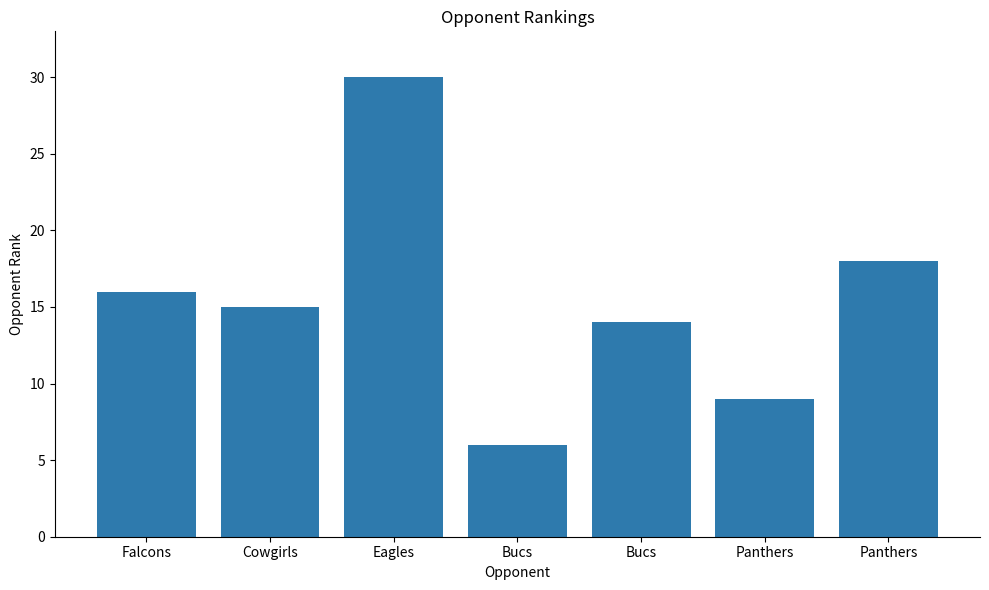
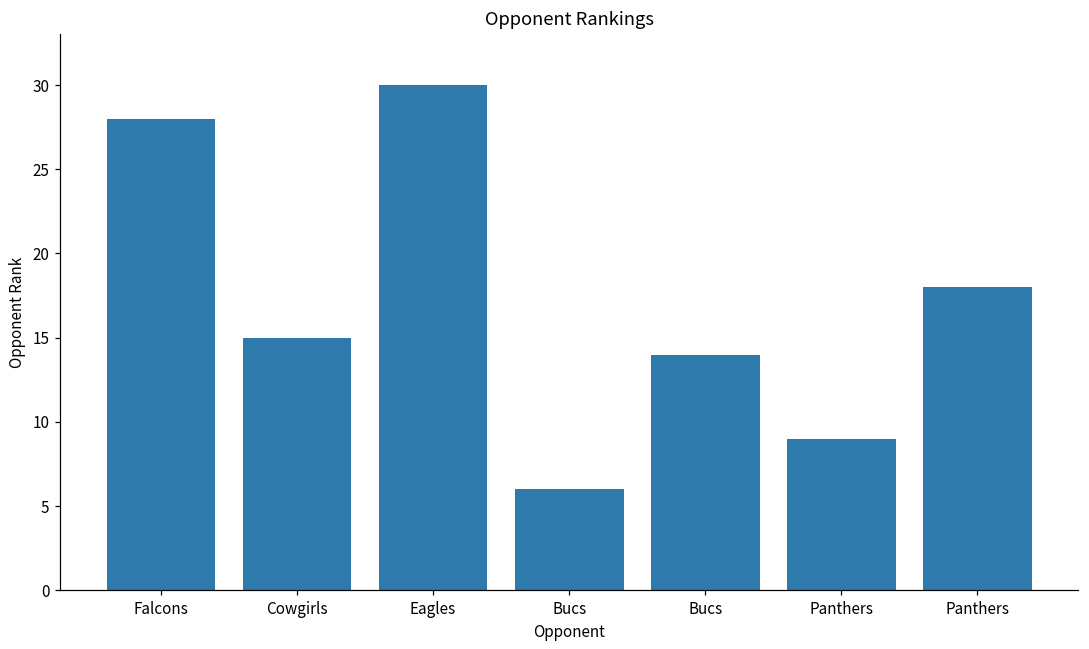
Falcons: 16 -> 28
